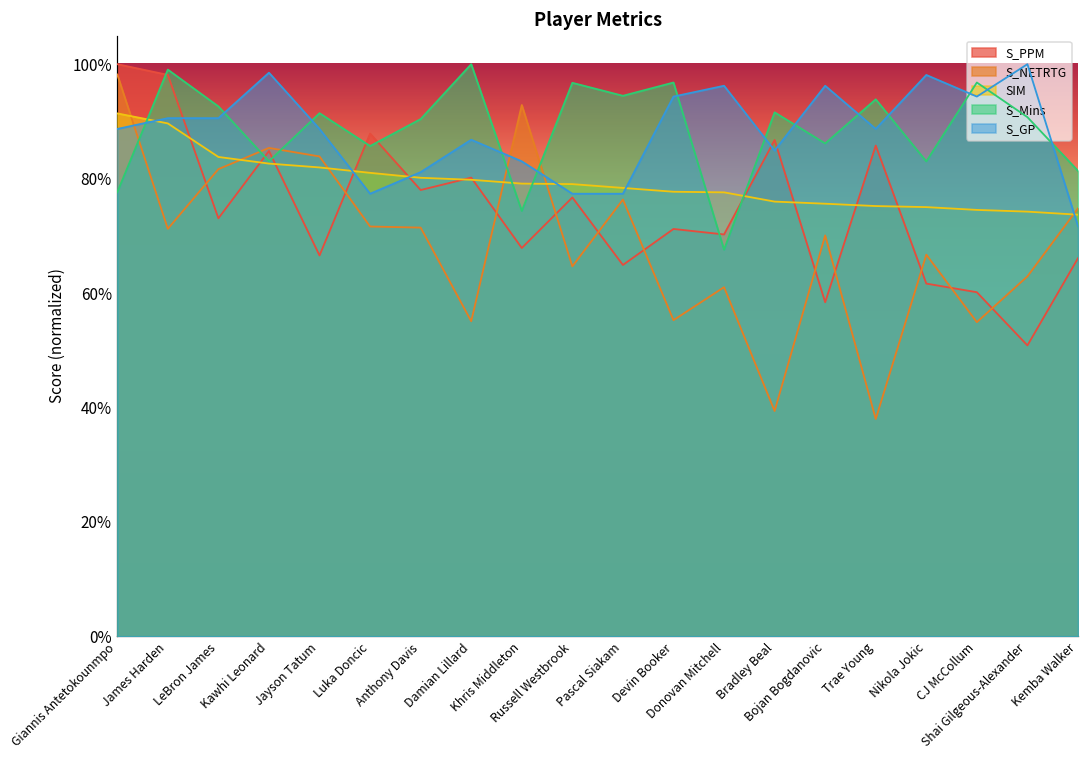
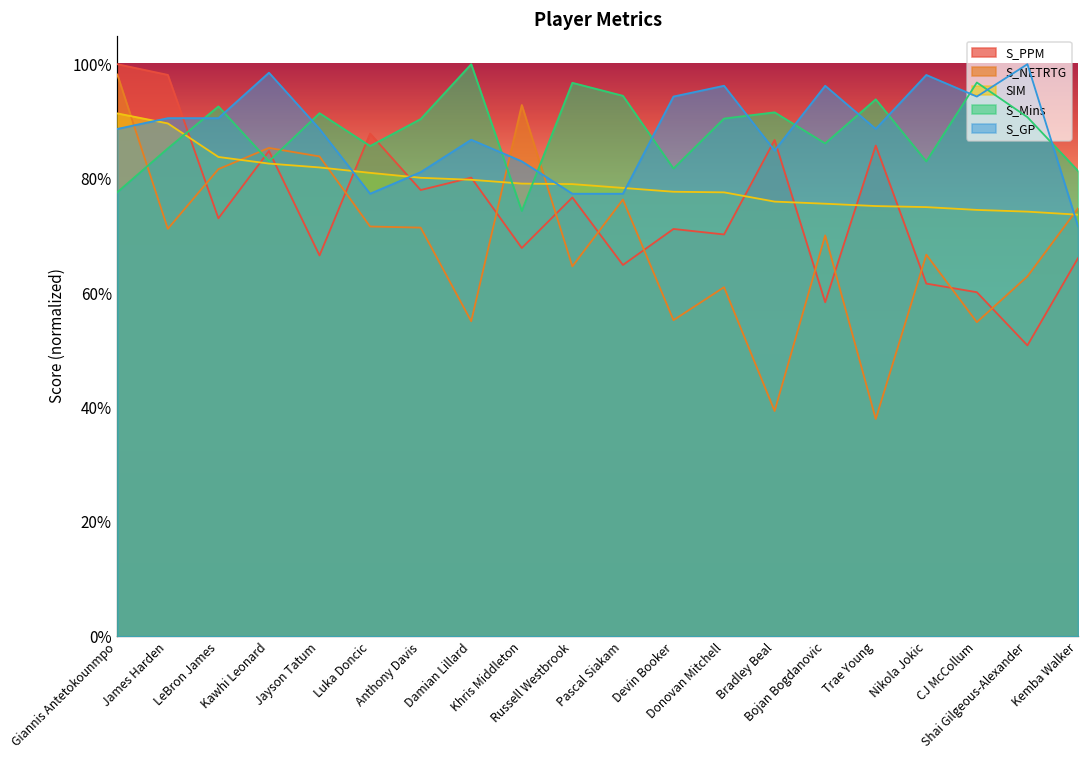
S_Mins, James Harden: 99% -> 85%
S_Mins, Devin Booker: 97% -> 82%
S_Mins, Donovan Mitchell: 68% -> 90%
